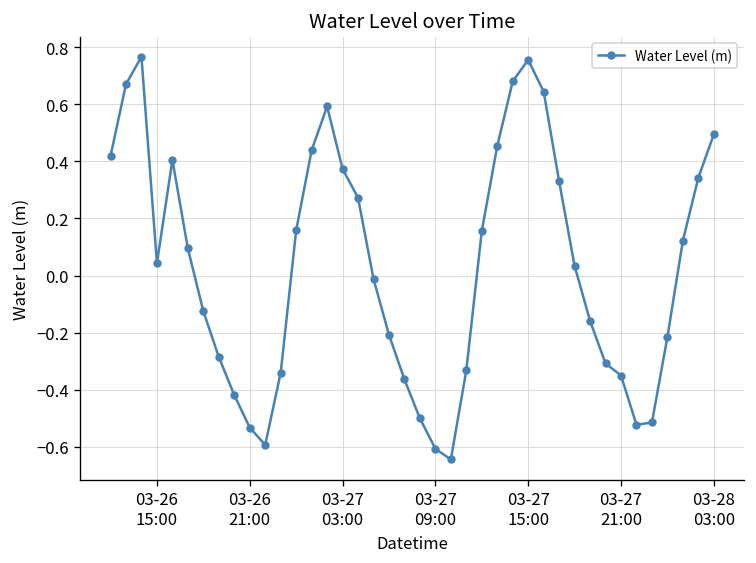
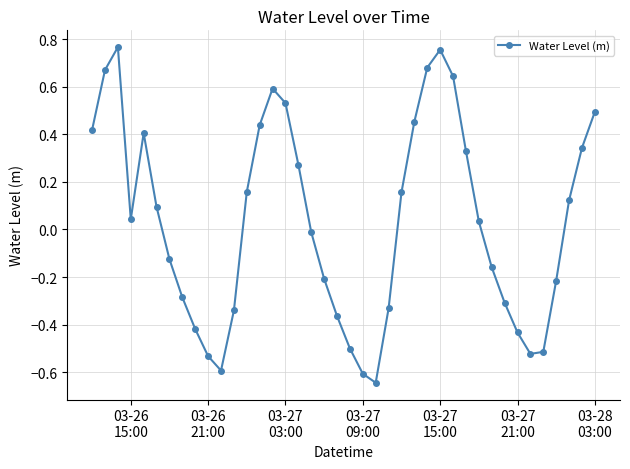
03-27 03:00: 0.37 -> 0.53
03-27 21:00: -0.35 -> -0.43
